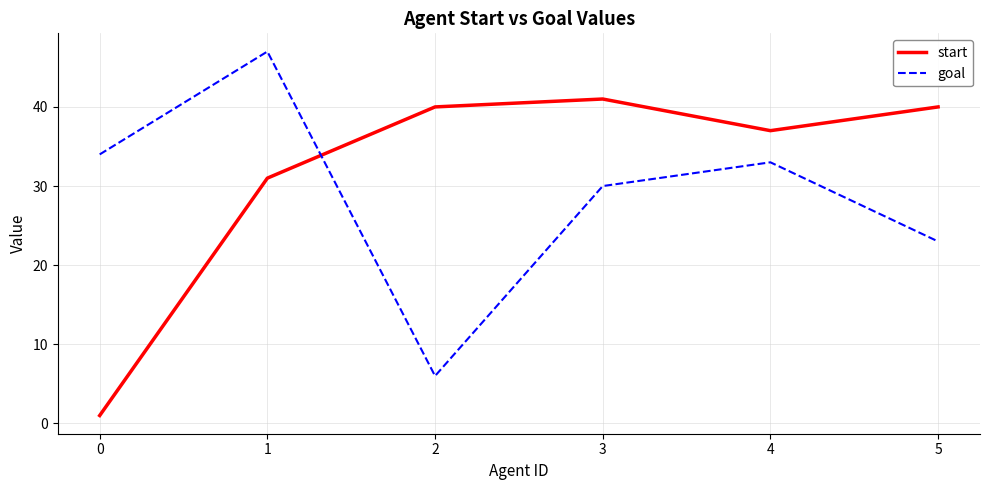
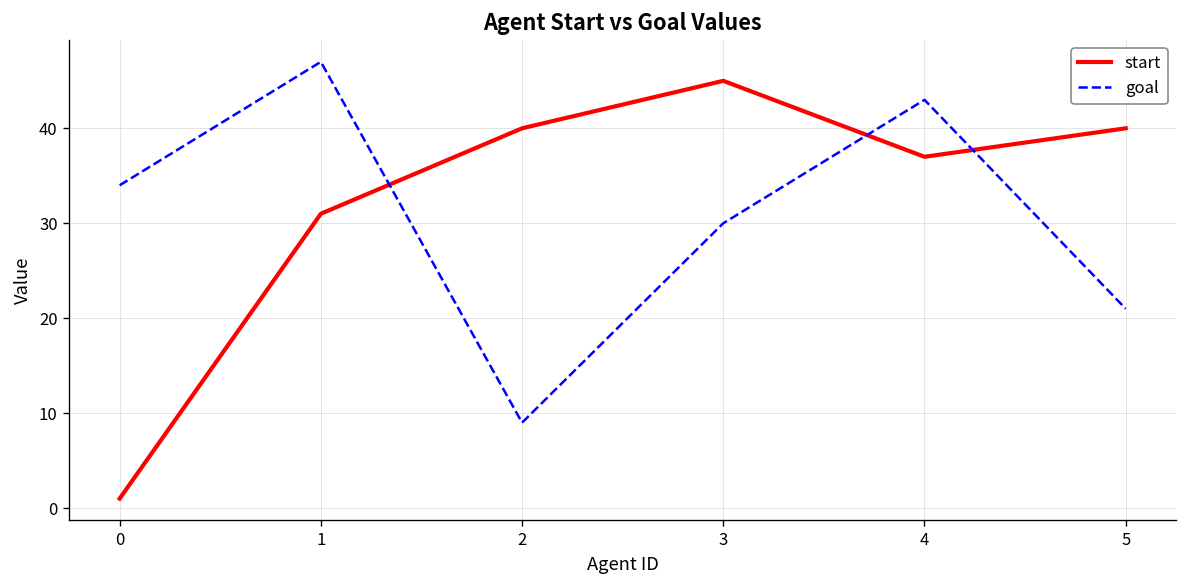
goal, 2: 6 -> 9
start, 3: 41 -> 45
goal, 4: 33 -> 43
goal, 5: 23 -> 21
